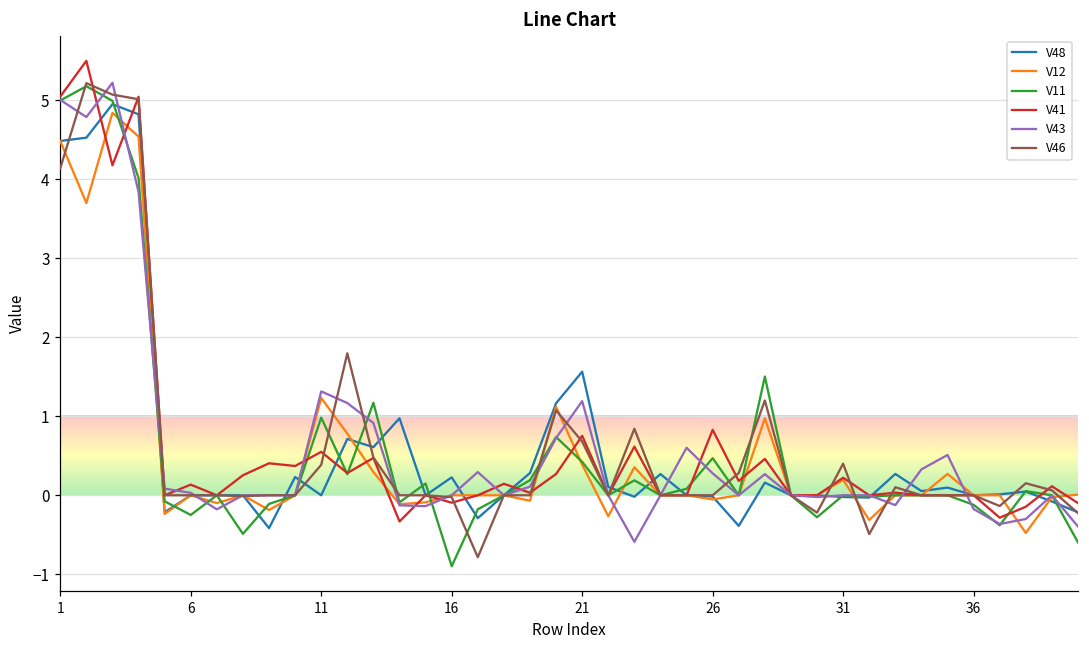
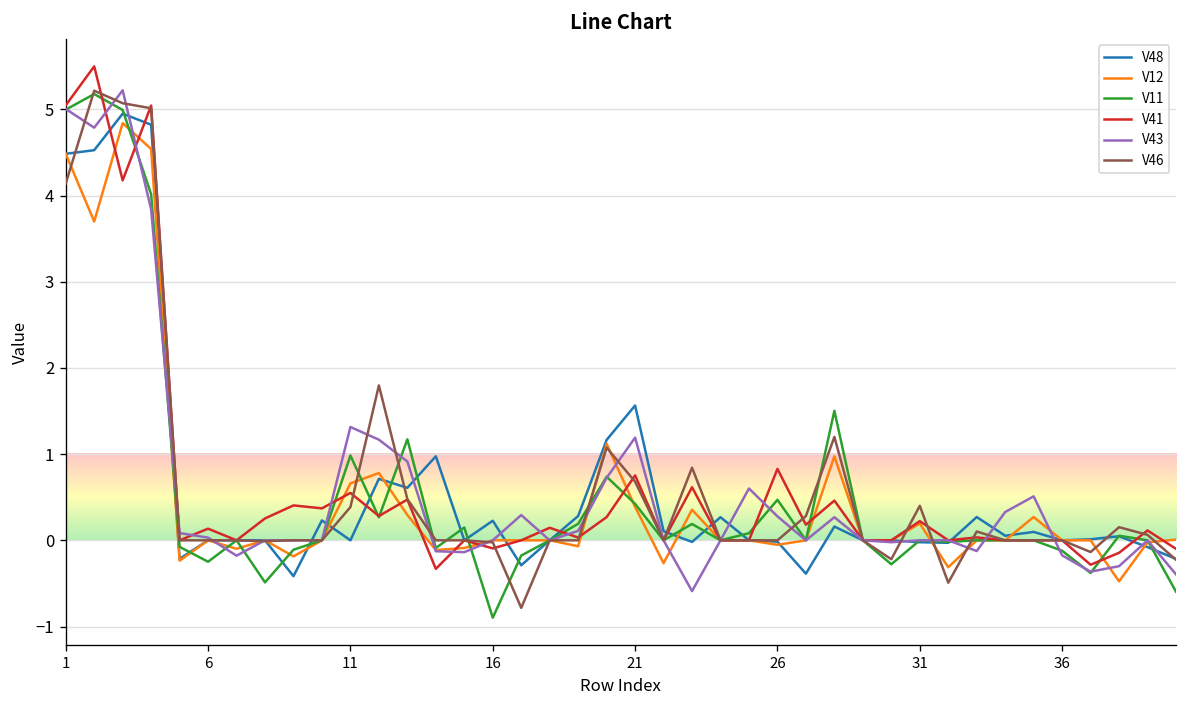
V12, 11: 1.2 -> 0.7
